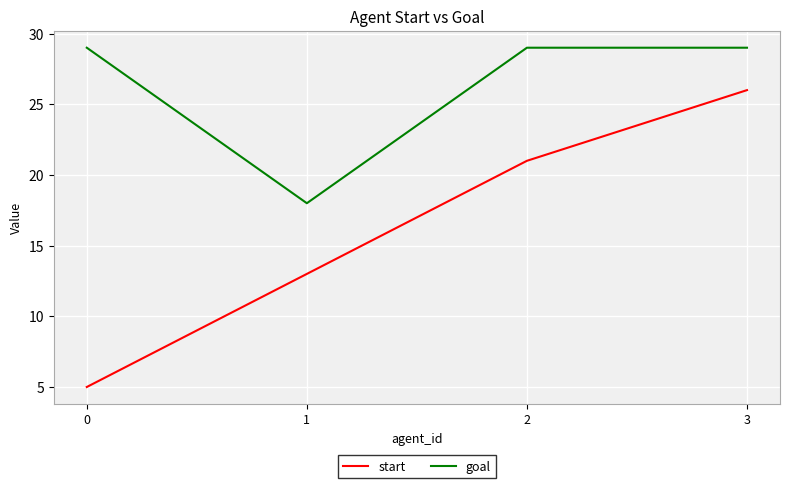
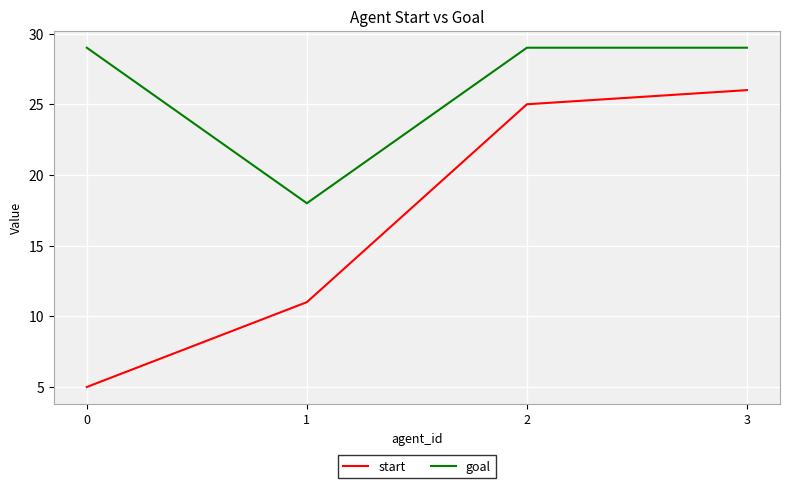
start, 1: 13 -> 11
start, 2: 21 -> 25
